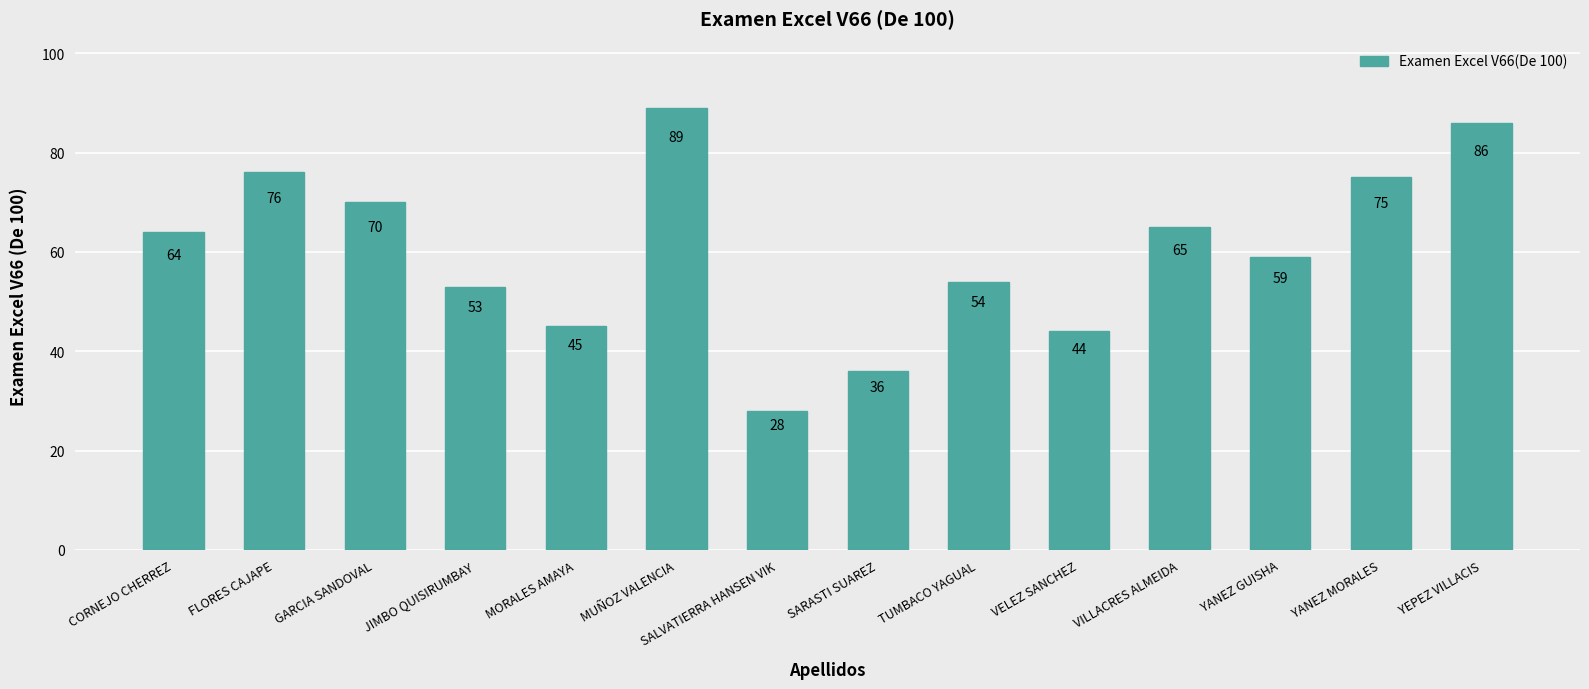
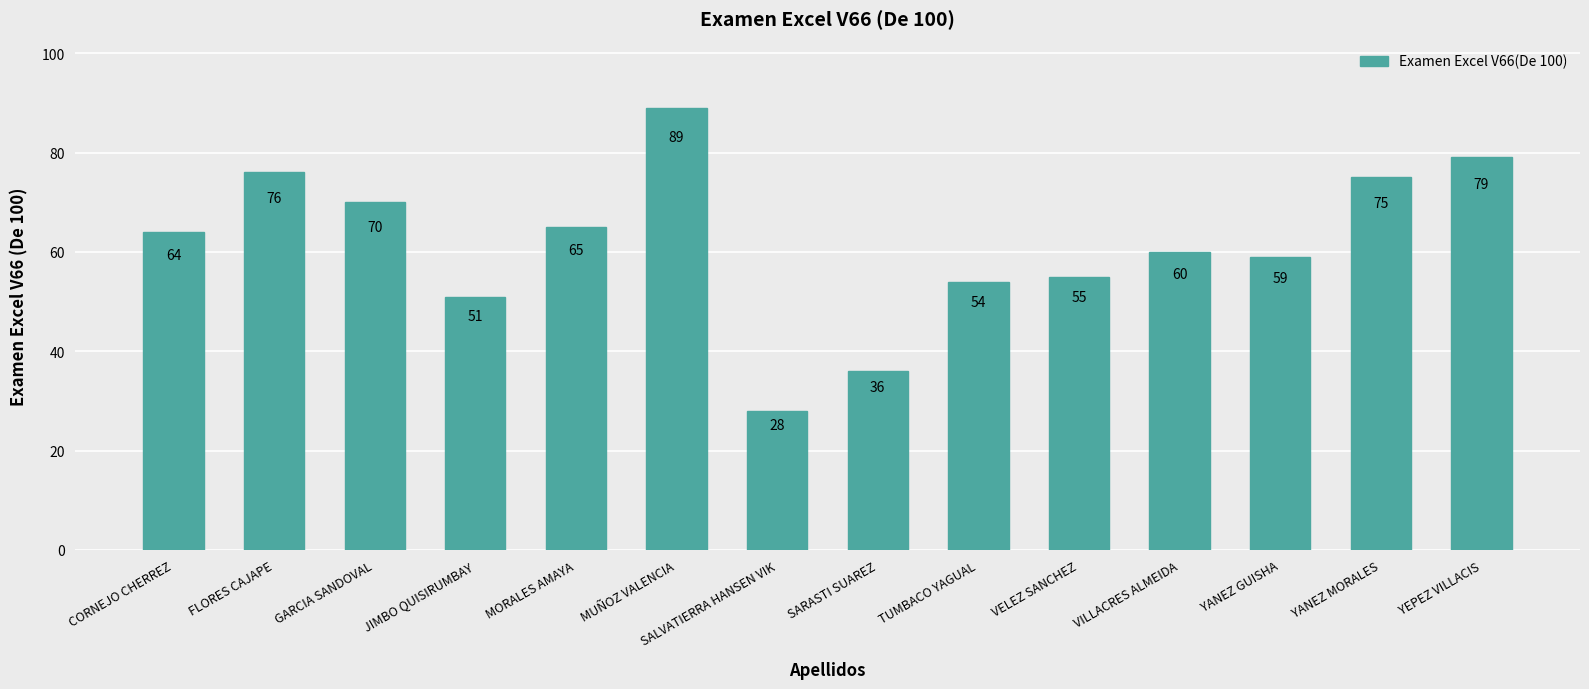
JIMBO QUISIRUMBAY: 53 -> 51
MORALES AMAYA: 45 -> 65
VELEZ SANCHEZ: 44 -> 55
VILLACRES ALMEIDA: 65 -> 60
YEPEZ VILLACIS: 86 -> 79
